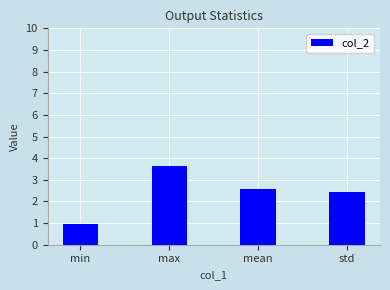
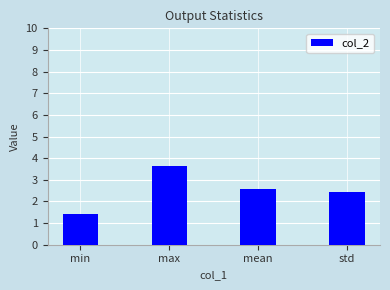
min: 1.0 -> 1.4
